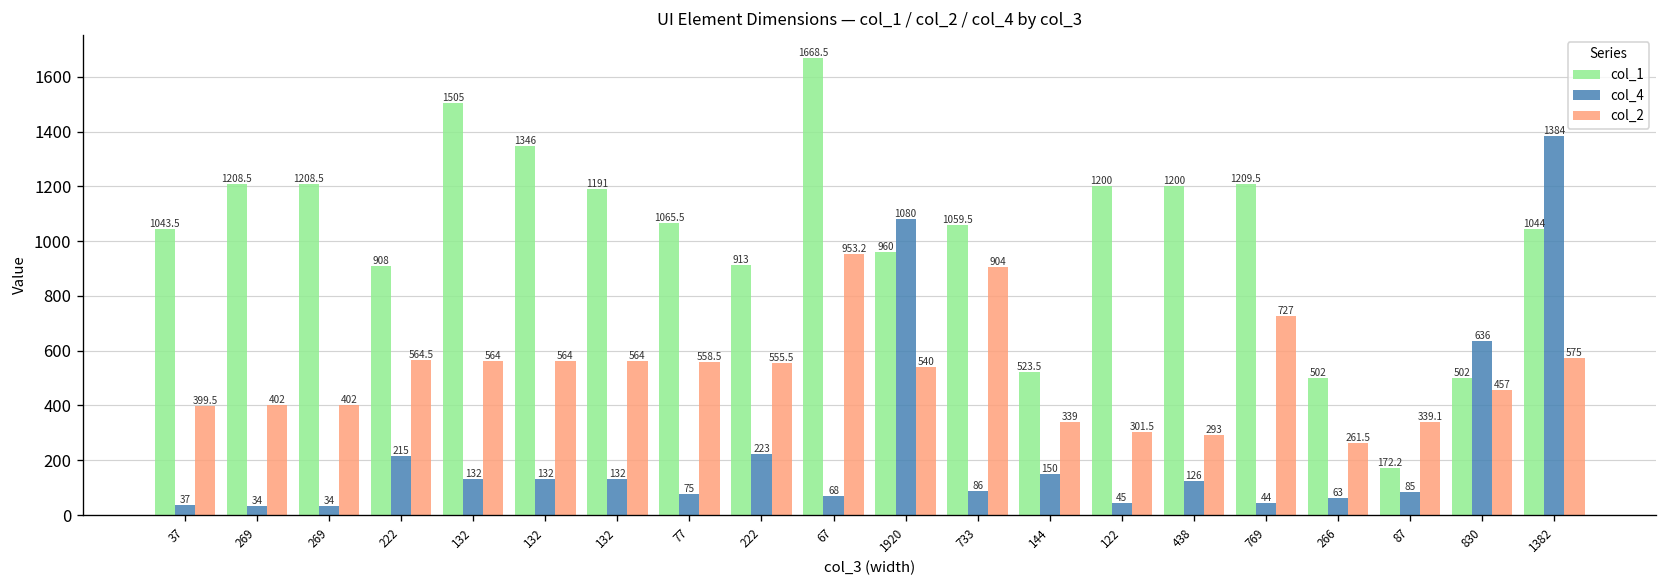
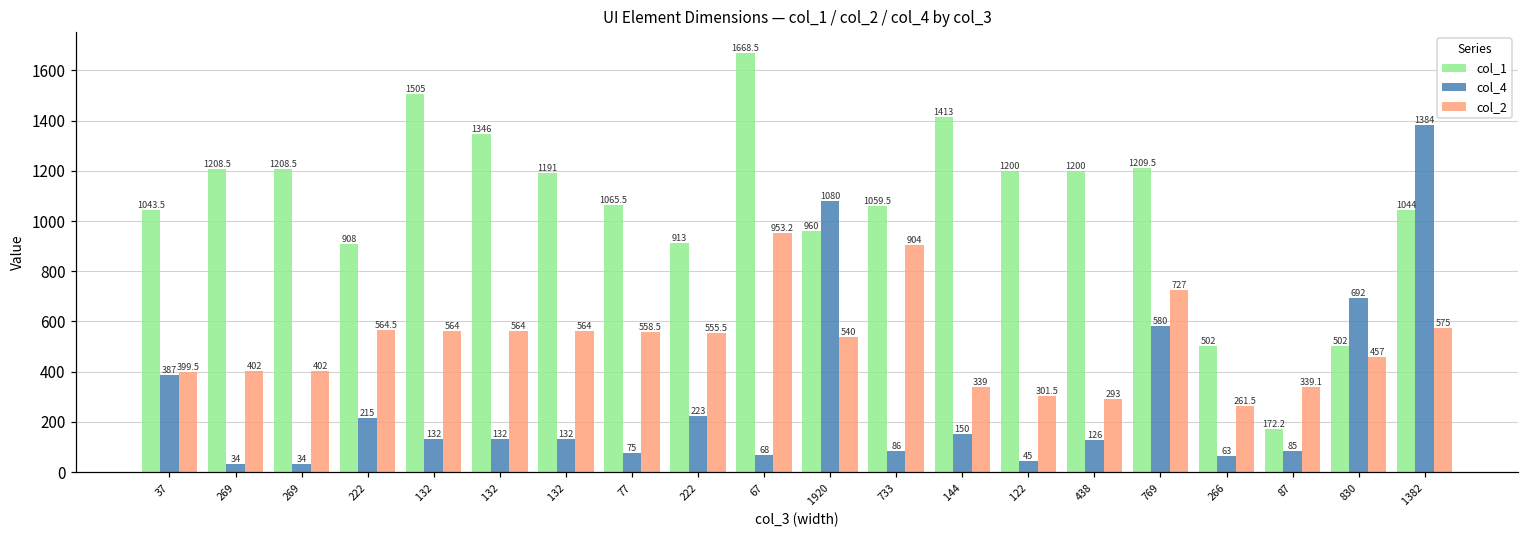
col_4, 37: 37 -> 387
col_1, 144: 523.5 -> 1413
col_4, 769: 44 -> 580
col_4, 830: 636 -> 692
